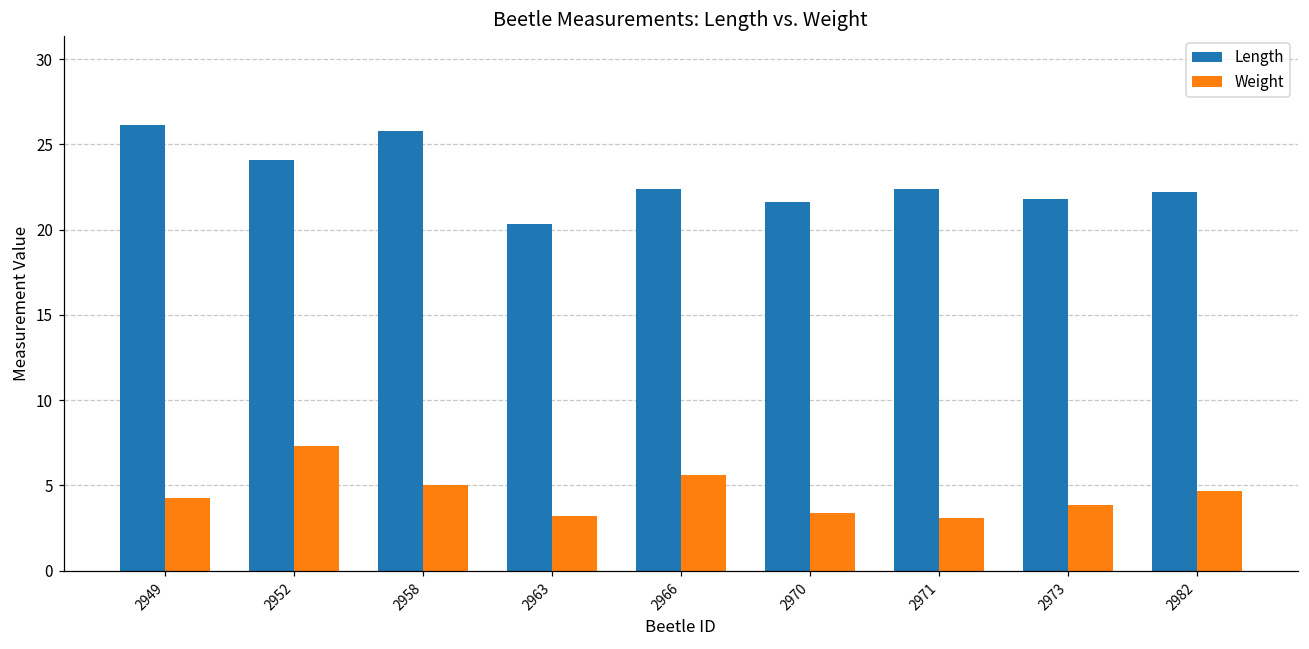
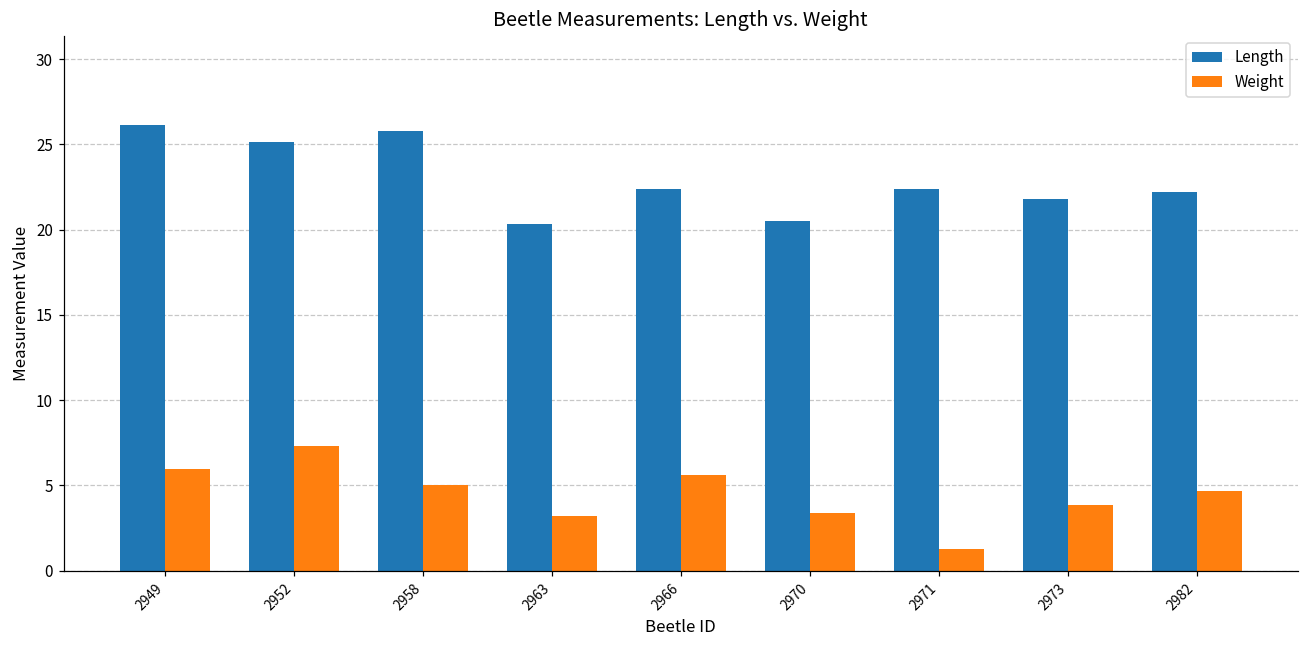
Weight, 2949: 4.3 -> 5.9
Length, 2952: 24.1 -> 25.1
Length, 2970: 21.6 -> 20.5
Weight, 2971: 3.1 -> 1.3
